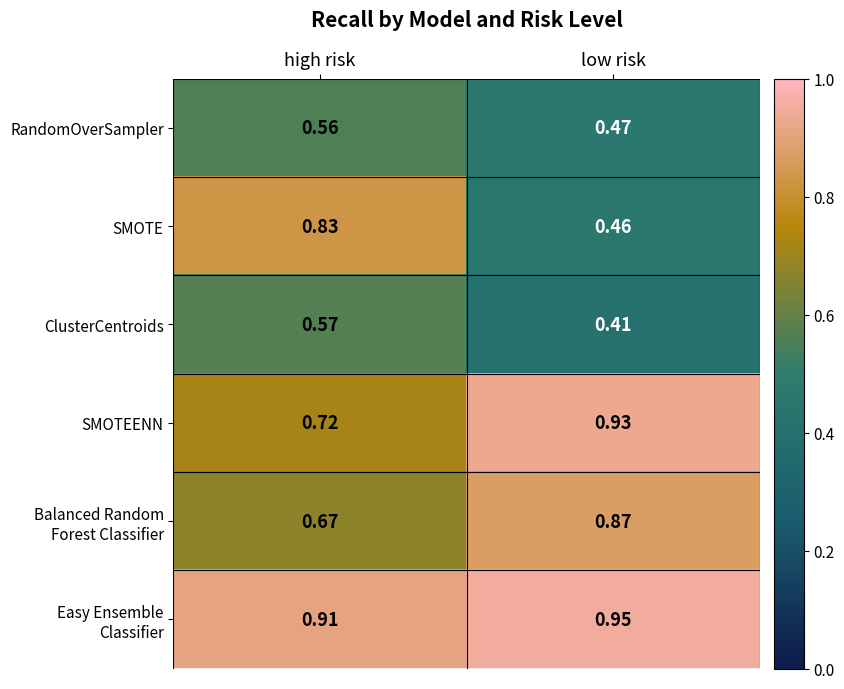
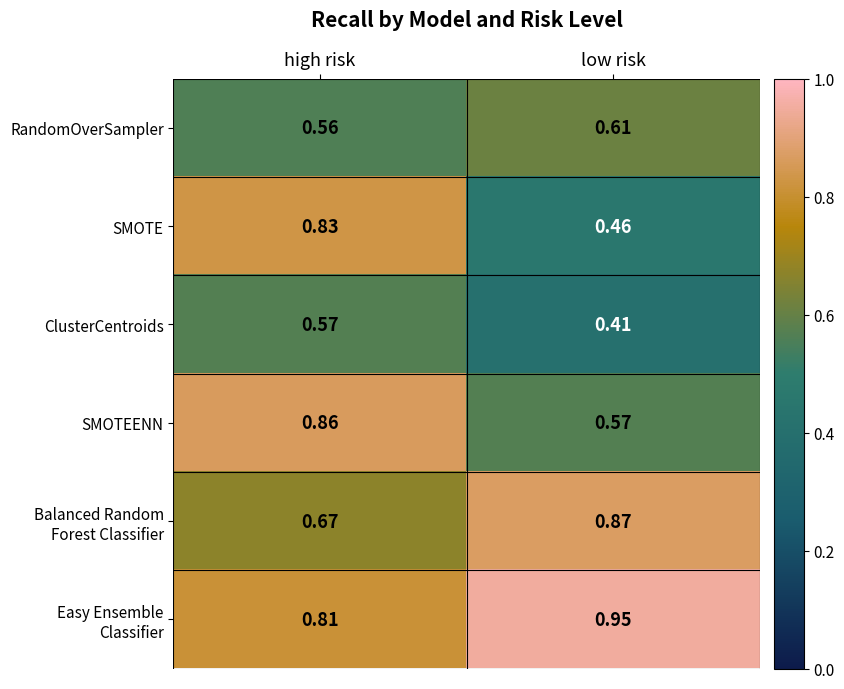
RandomOverSampler, low risk: 0.47 -> 0.61
SMOTEENN, high risk: 0.72 -> 0.86
SMOTEENN, low risk: 0.93 -> 0.57
Easy Ensemble Classifier, high risk: 0.91 -> 0.81
